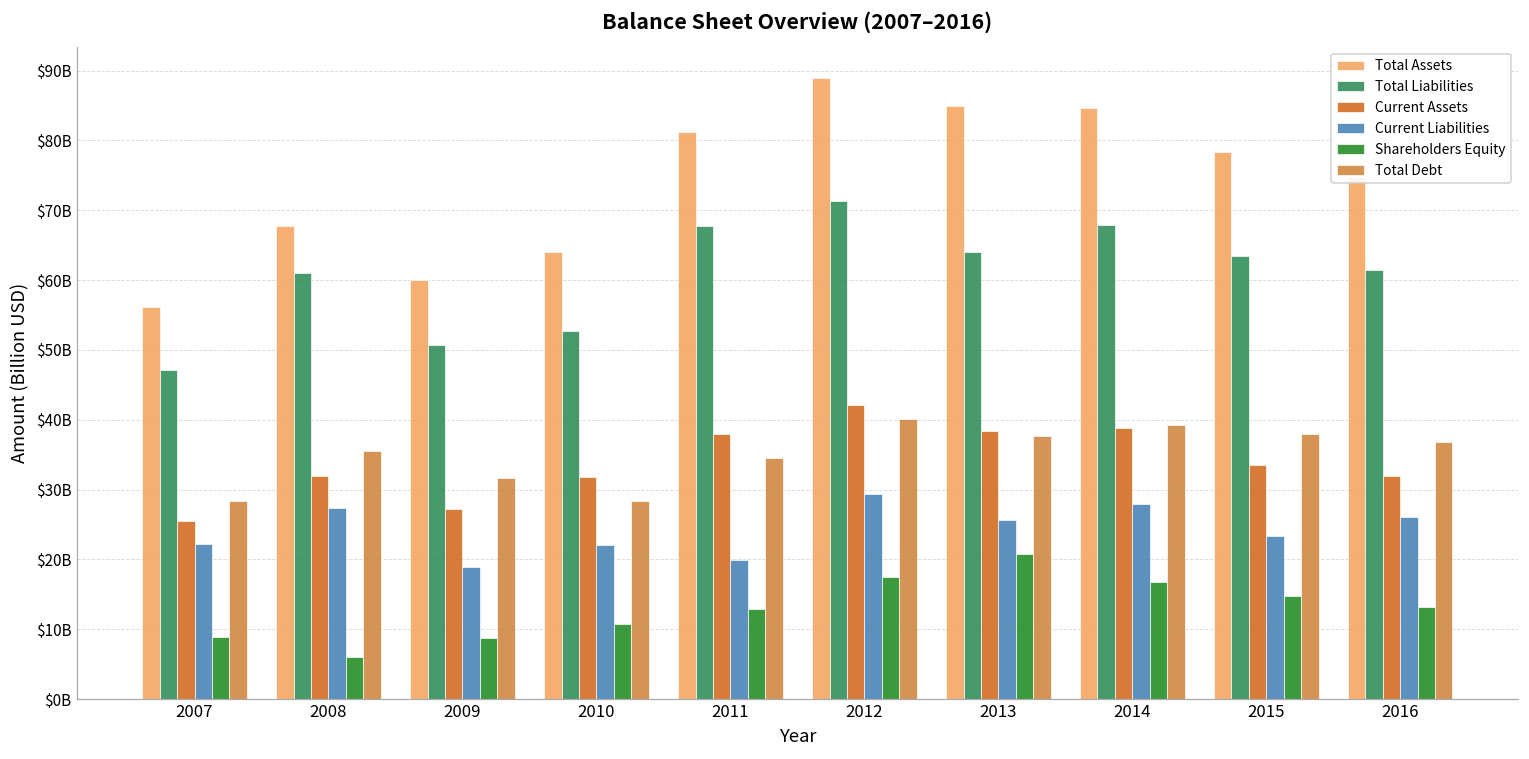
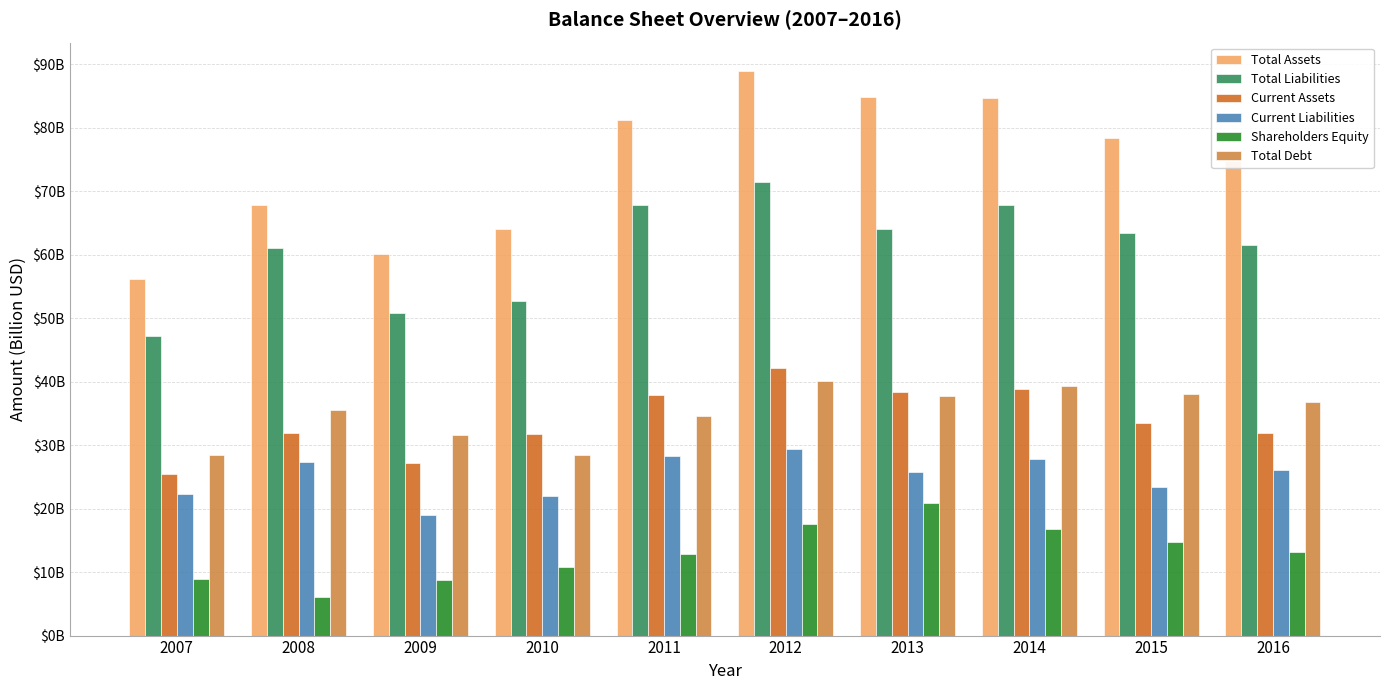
Current Liabilities, 2011: $20000000000 -> $28000000000
